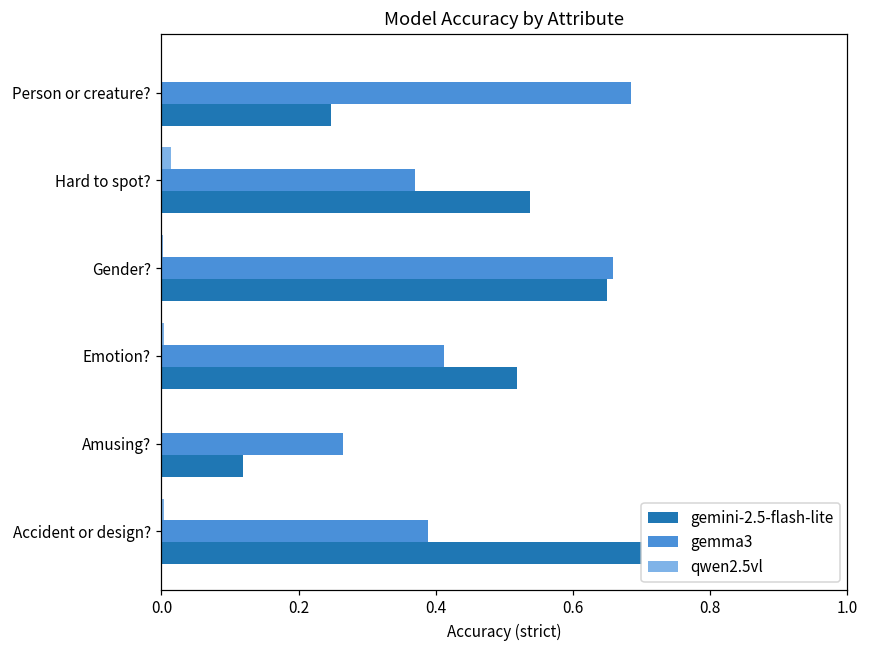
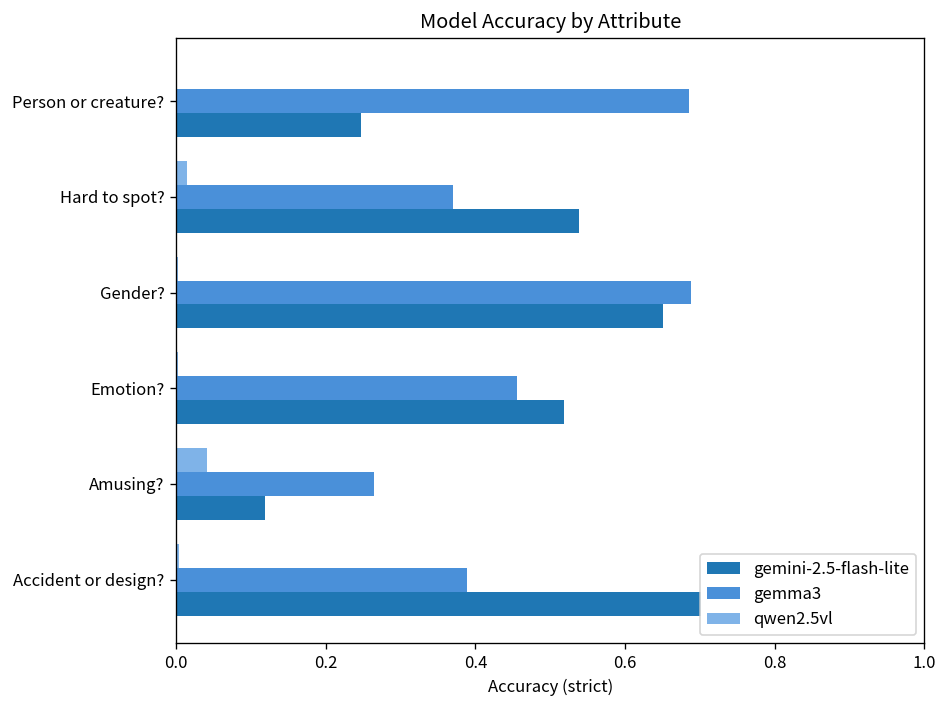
gemma3, Gender?: 0.66 -> 0.69
gemma3, Emotion?: 0.41 -> 0.46
qwen2.5vl, Amusing?: 0.00 -> 0.04
